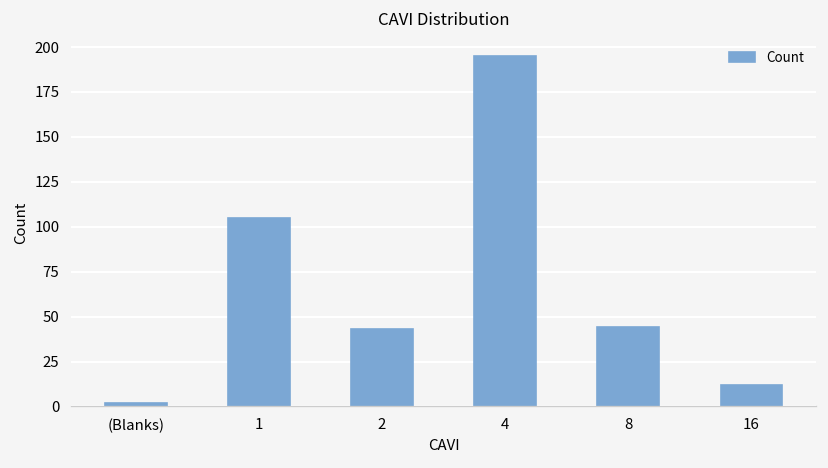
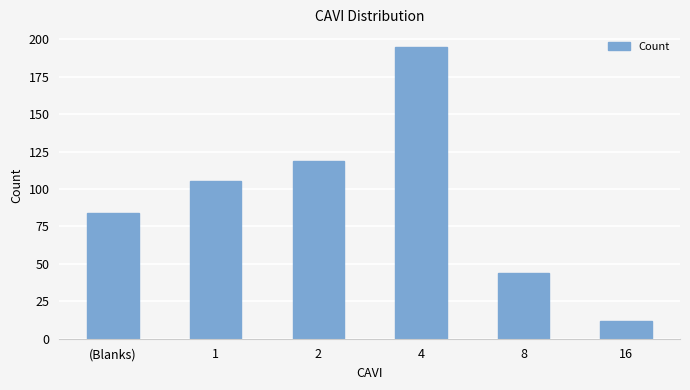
(Blanks): 2 -> 84
2: 43 -> 119
